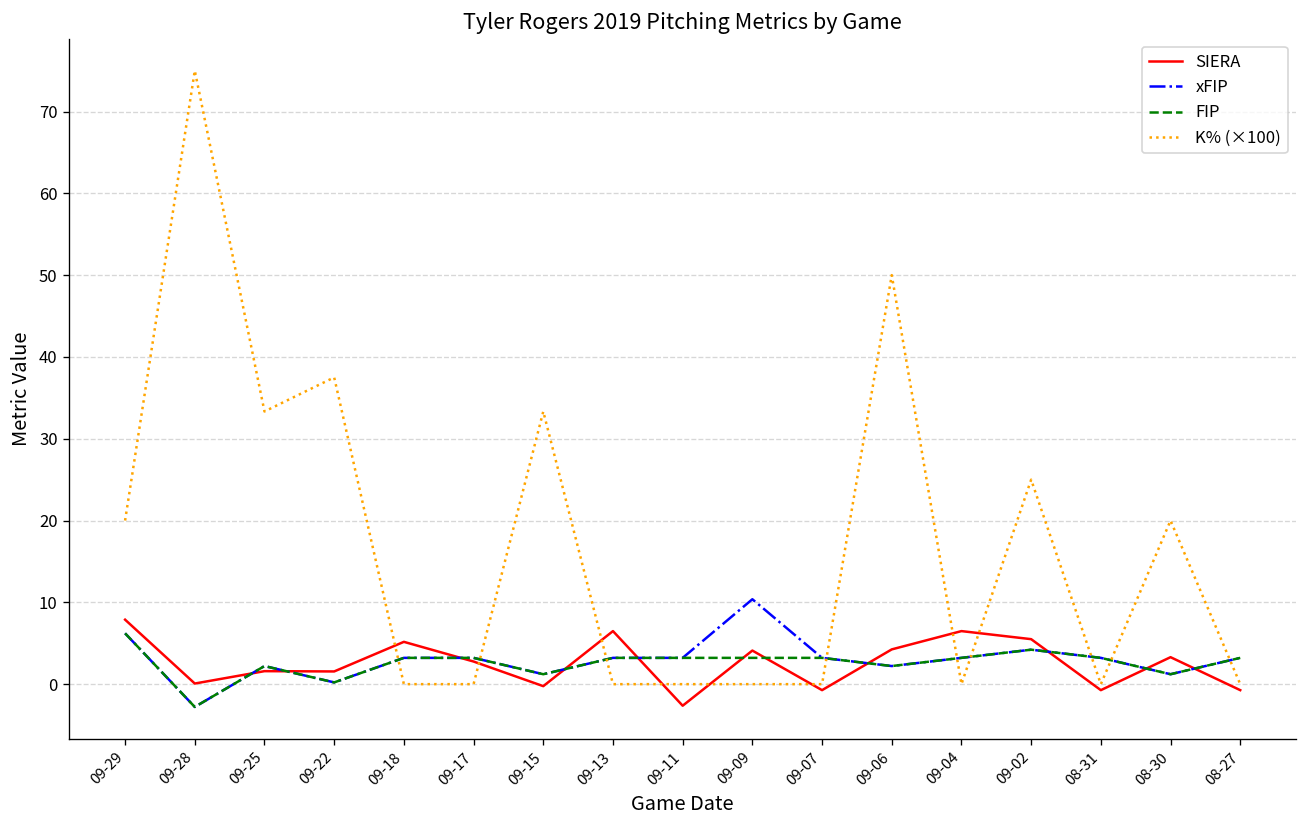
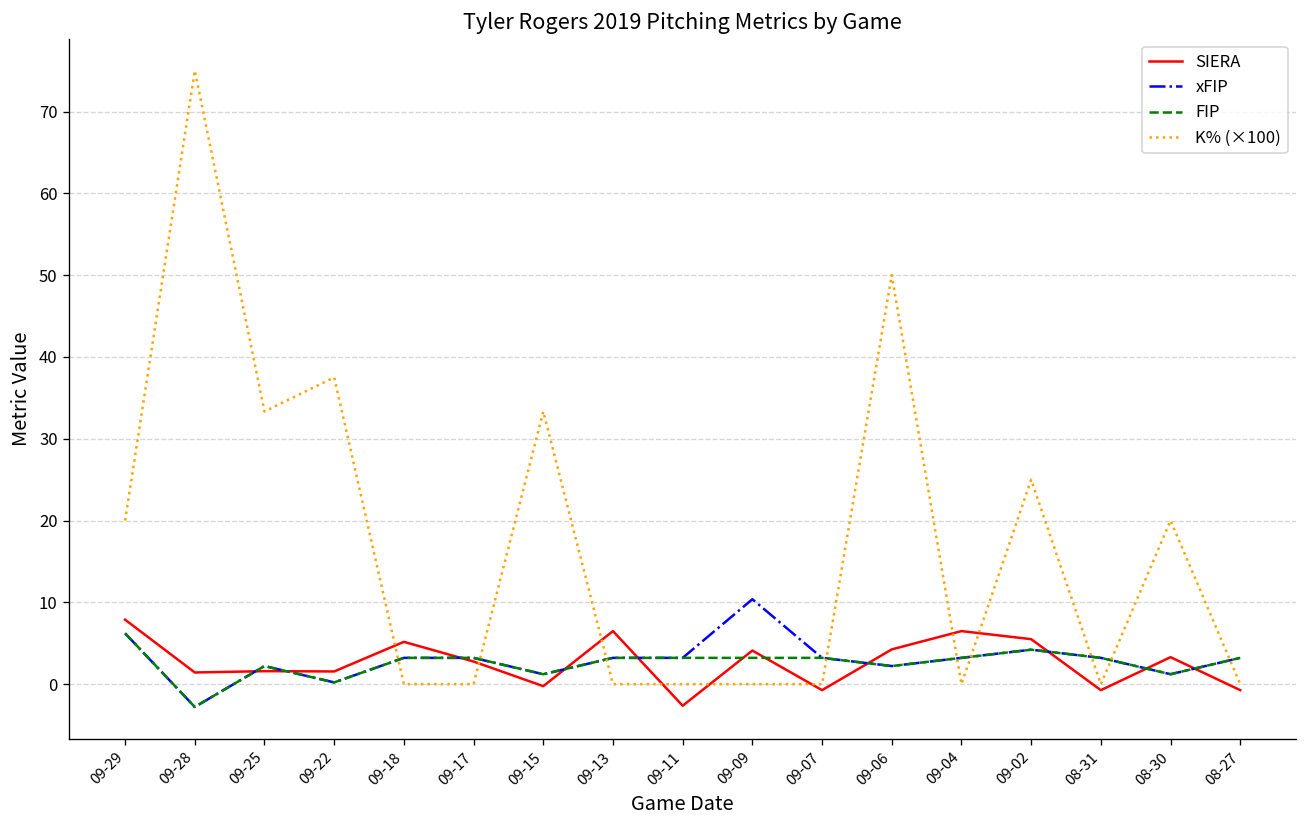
SIERA, 09-28: 0 -> 1
